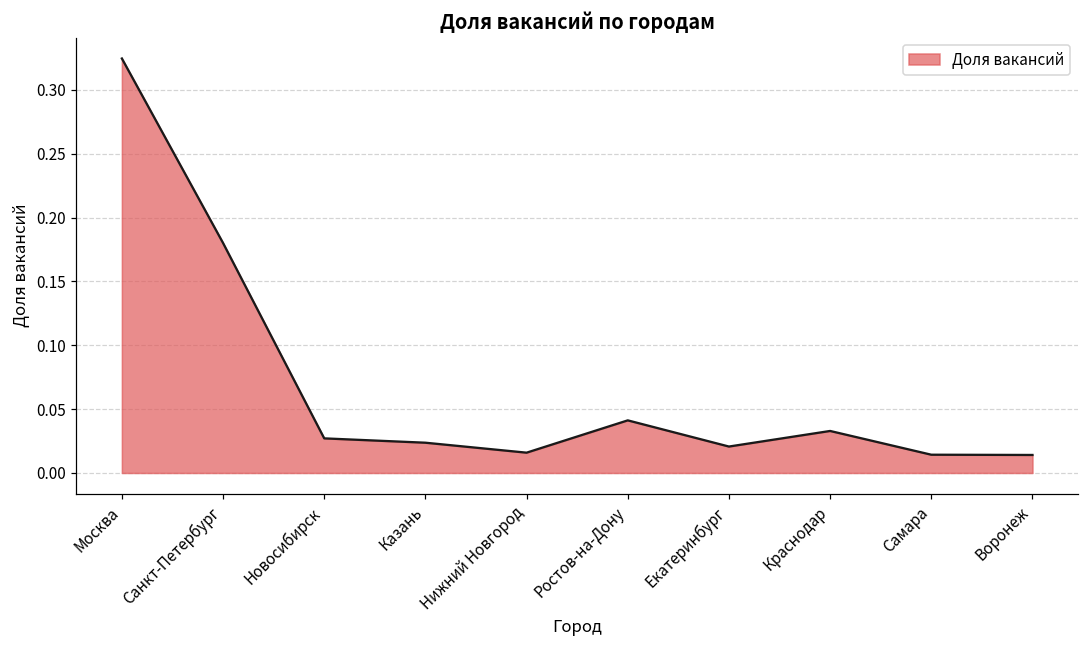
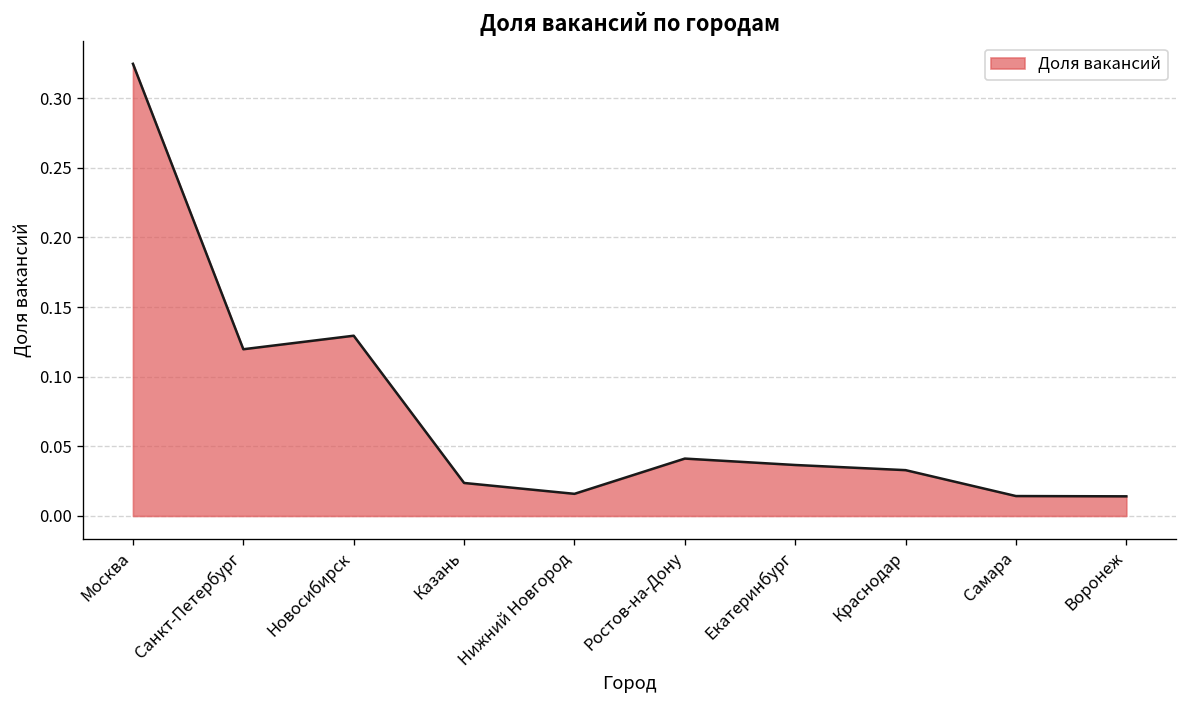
Санкт-Петербург: 0.180 -> 0.120
Новосибирск: 0.027 -> 0.129
Екатеринбург: 0.021 -> 0.037
